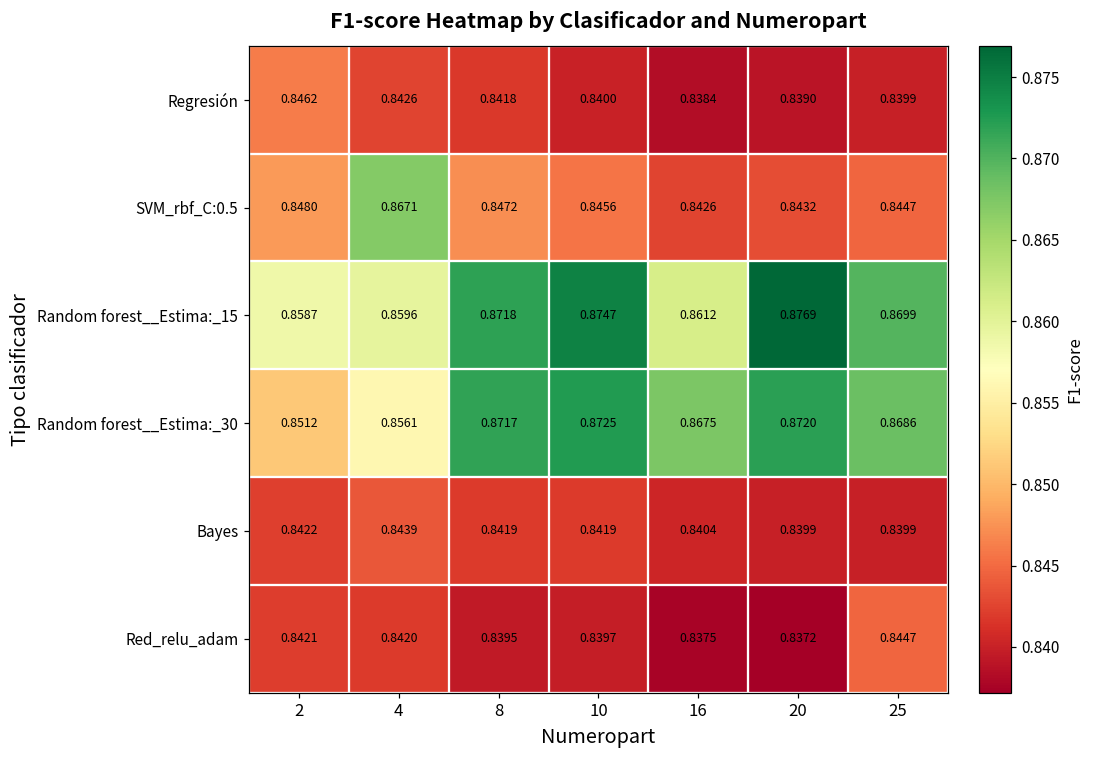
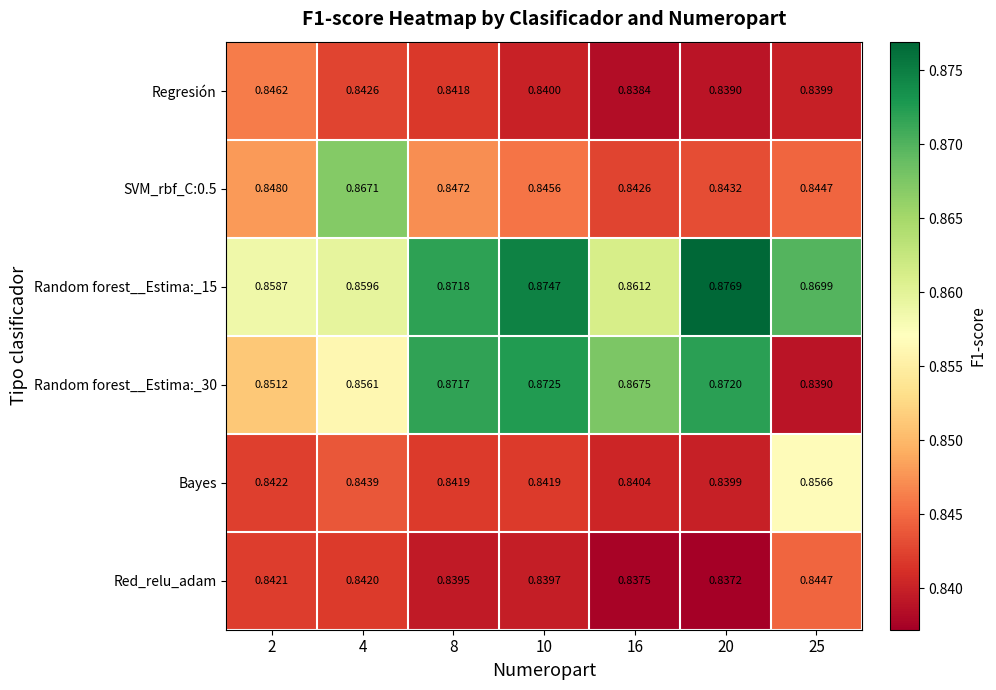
Random forest__Estima:_30, 25: 0.8686 -> 0.8390
Bayes, 25: 0.8399 -> 0.8566
